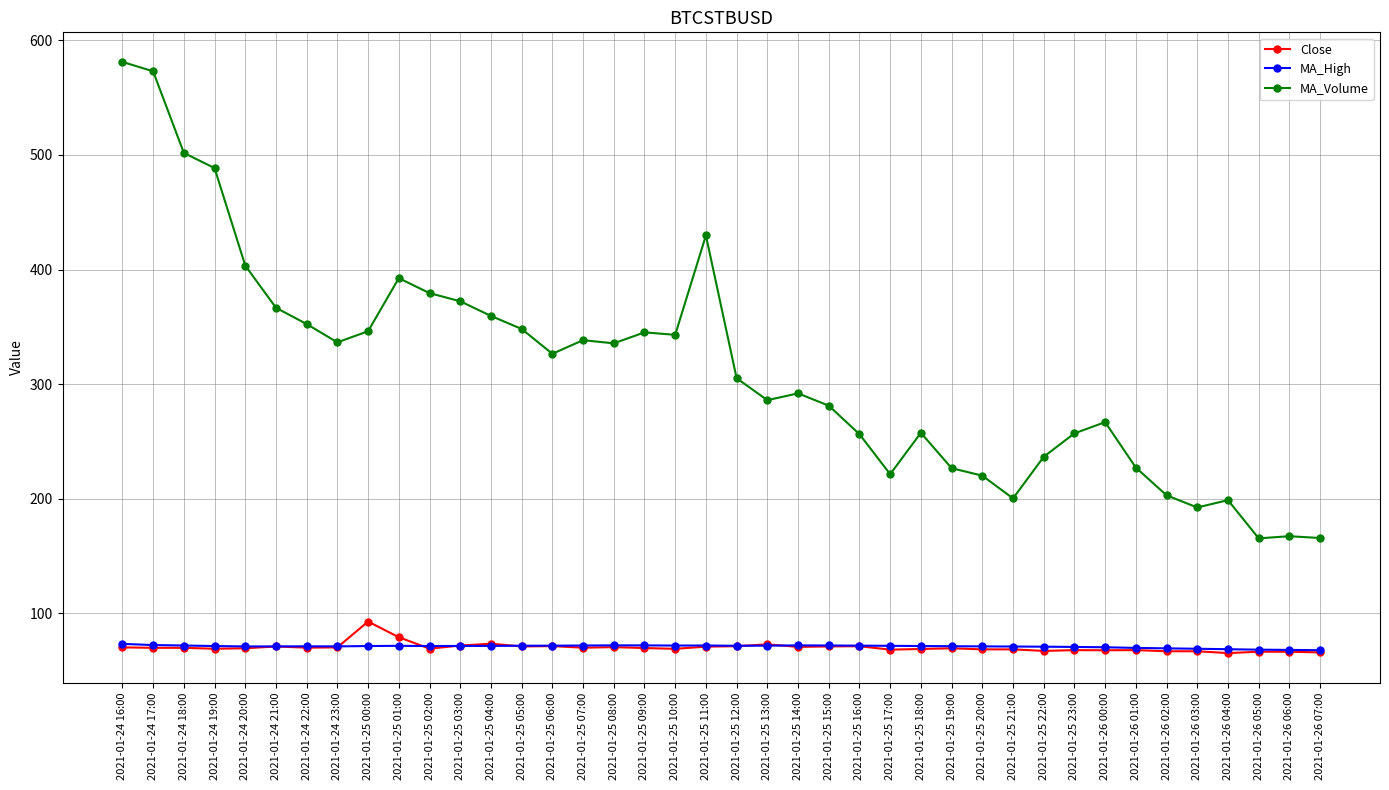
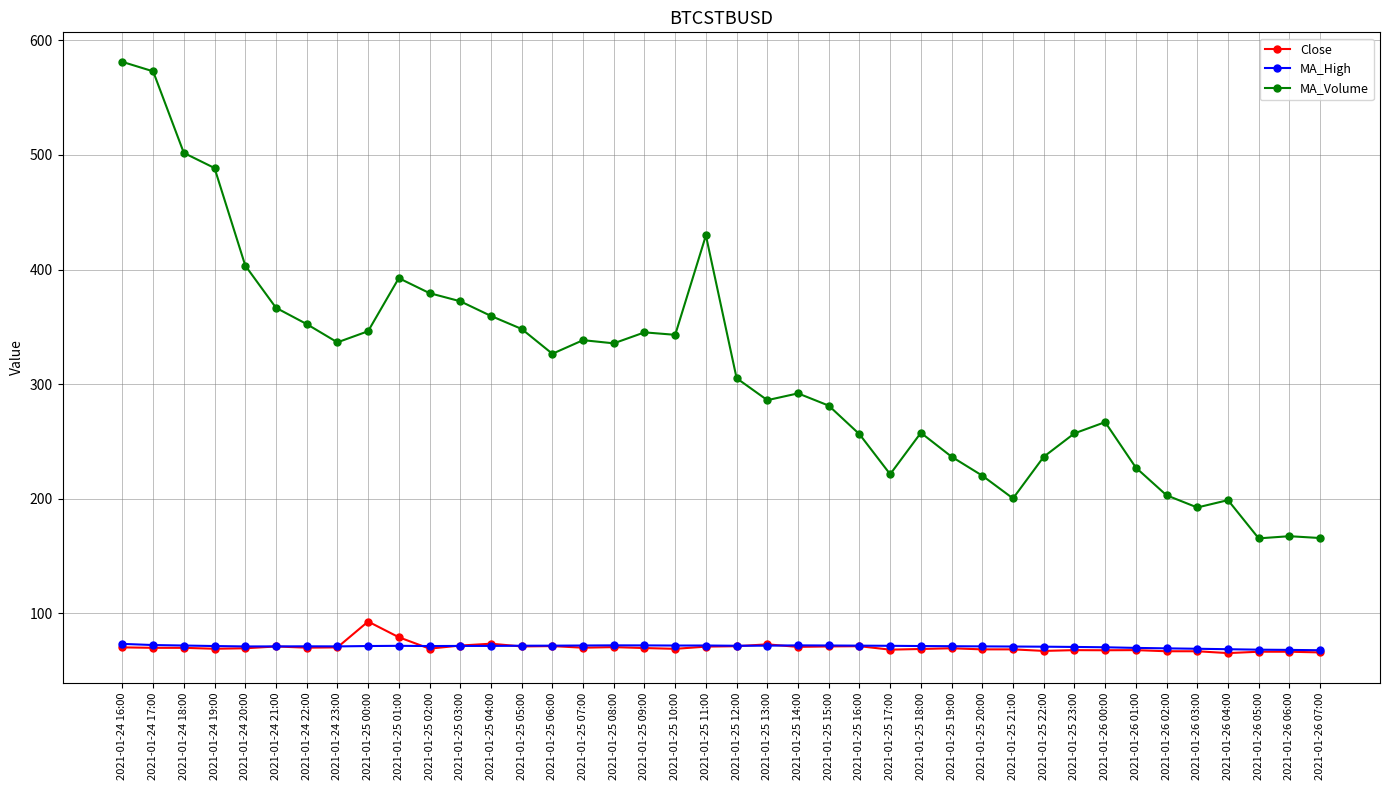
MA_Volume, 2021-01-25 19:00: 227 -> 237
